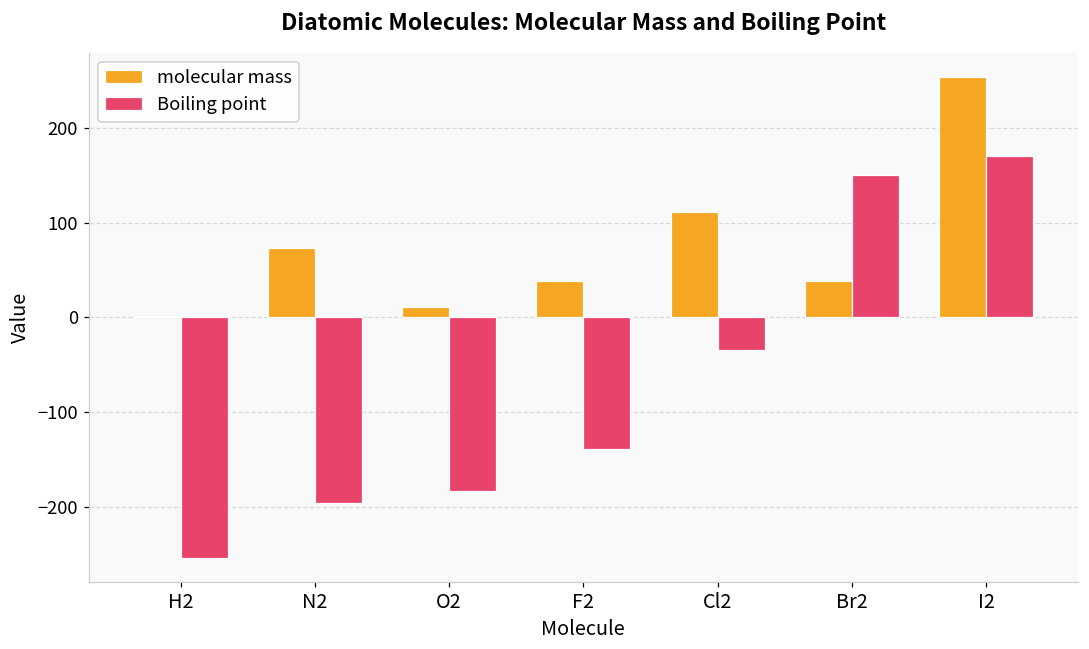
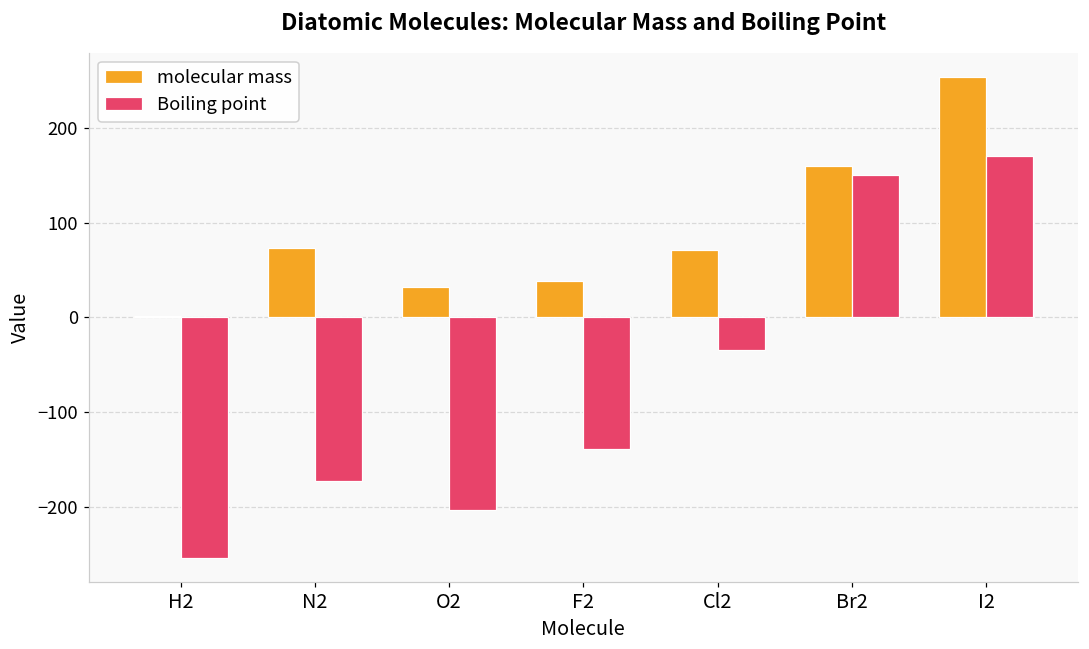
Boiling point, N2: -200 -> -170
molecular mass, O2: 10 -> 30
Boiling point, O2: -180 -> -200
molecular mass, Cl2: 110 -> 70
molecular mass, Br2: 40 -> 160
